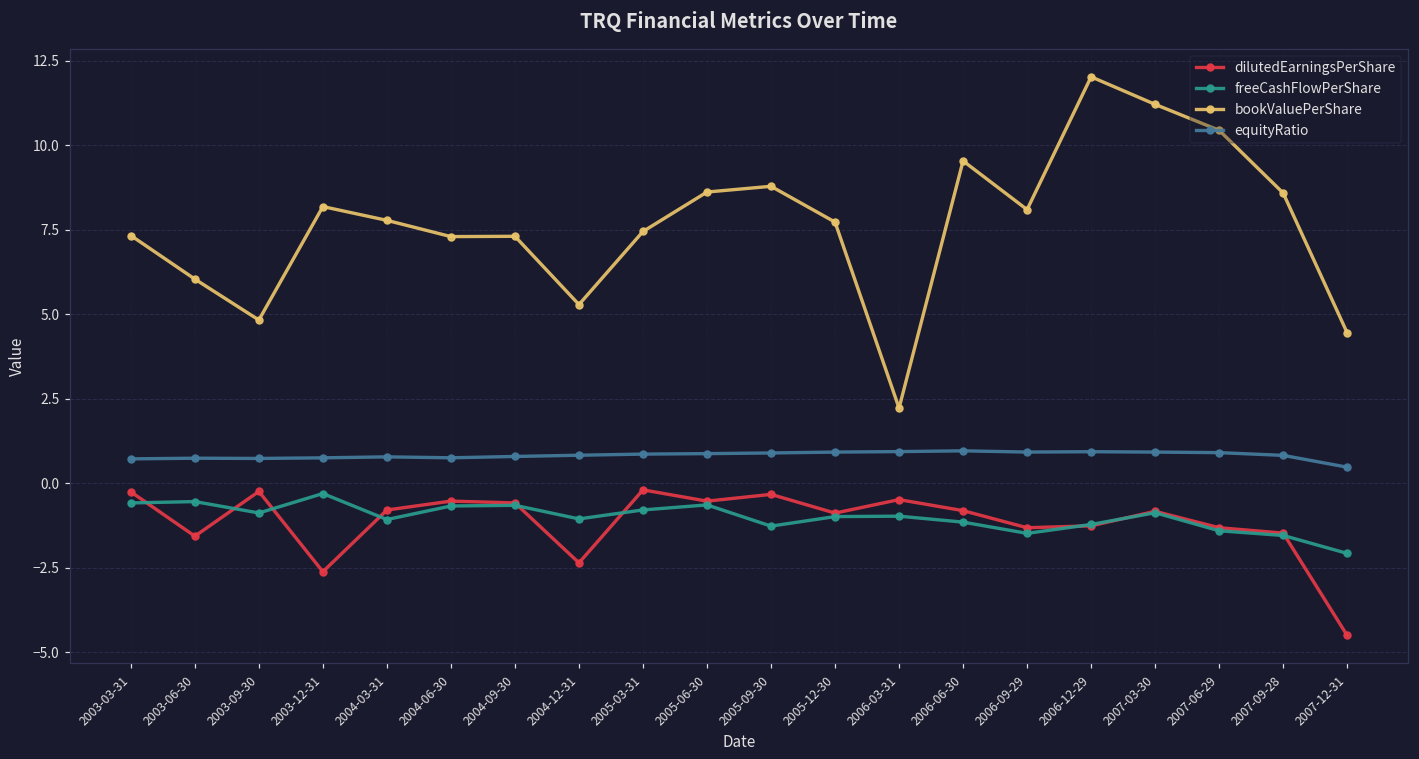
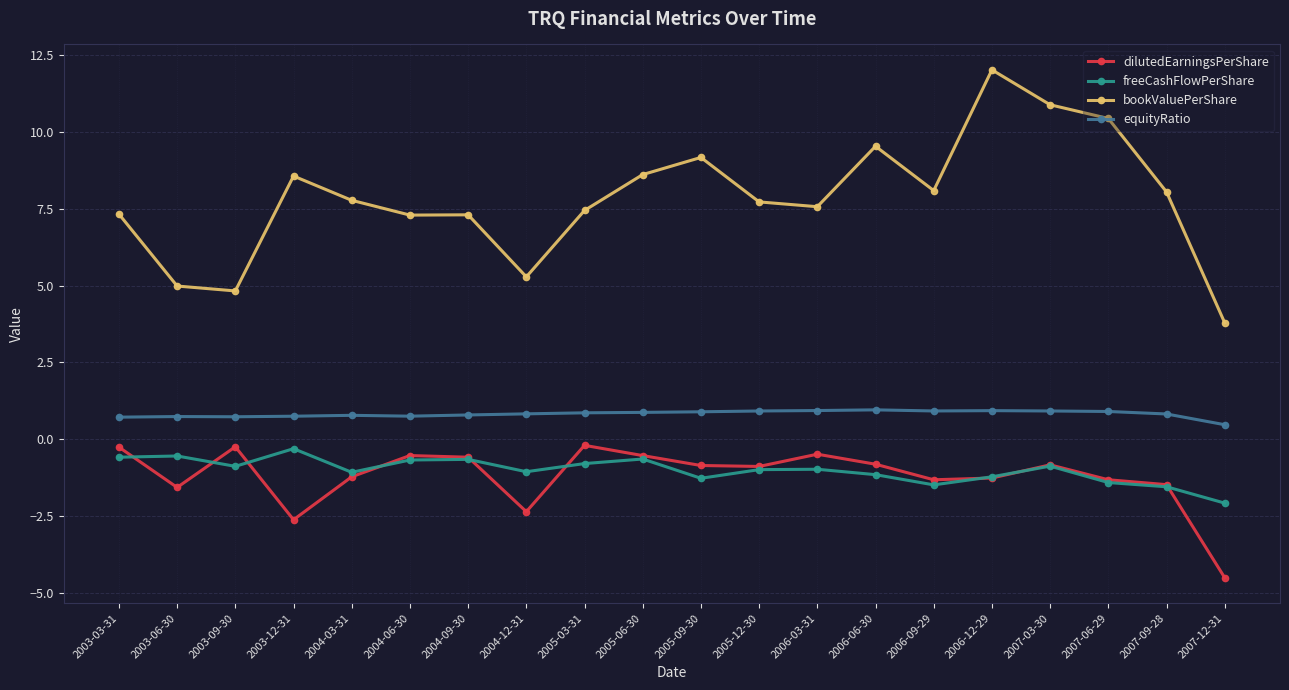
bookValuePerShare, 2003-06-30: 6.0 -> 5.0
bookValuePerShare, 2003-12-31: 8.2 -> 8.6
dilutedEarningsPerShare, 2004-03-31: -0.8 -> -1.2
dilutedEarningsPerShare, 2005-09-30: -0.3 -> -0.9
bookValuePerShare, 2005-09-30: 8.8 -> 9.2
bookValuePerShare, 2006-03-31: 2.2 -> 7.6
bookValuePerShare, 2007-03-30: 11.2 -> 10.9
bookValuePerShare, 2007-09-28: 8.6 -> 8.1
bookValuePerShare, 2007-12-31: 4.4 -> 3.8
